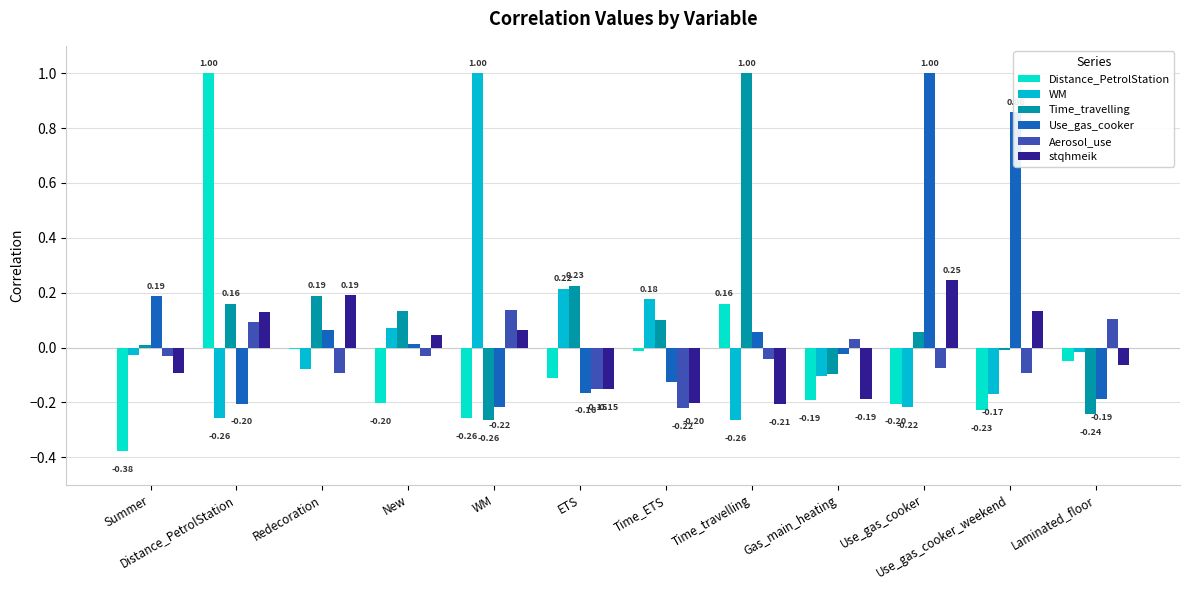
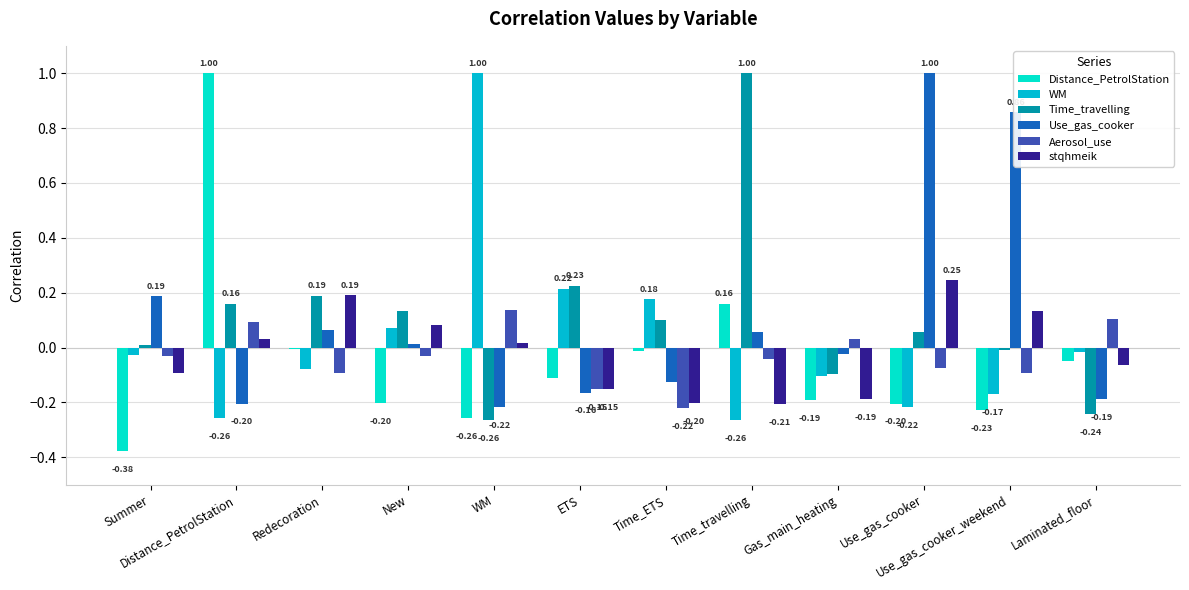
stqhmeik, Distance_PetrolStation: 0.13 -> 0.03
stqhmeik, New: 0.04 -> 0.08
stqhmeik, WM: 0.06 -> 0.02
